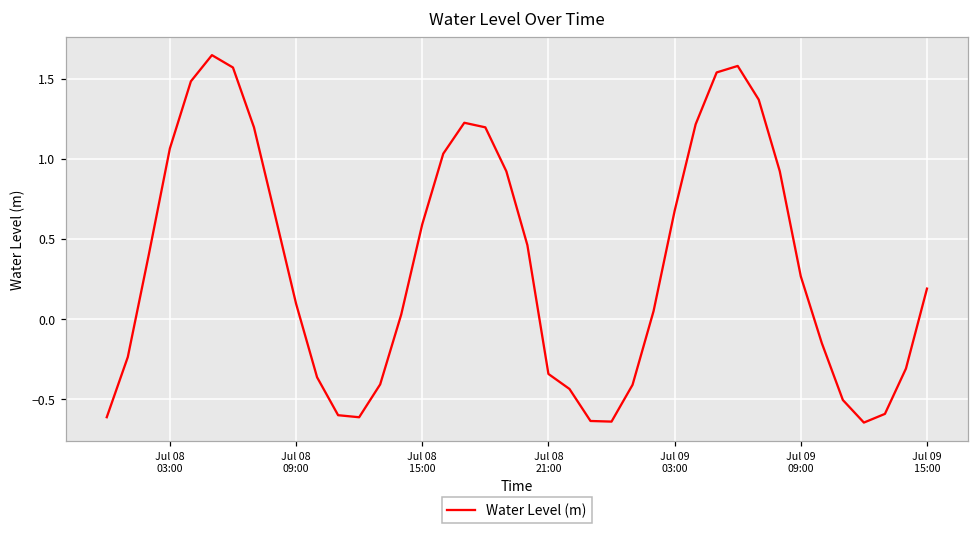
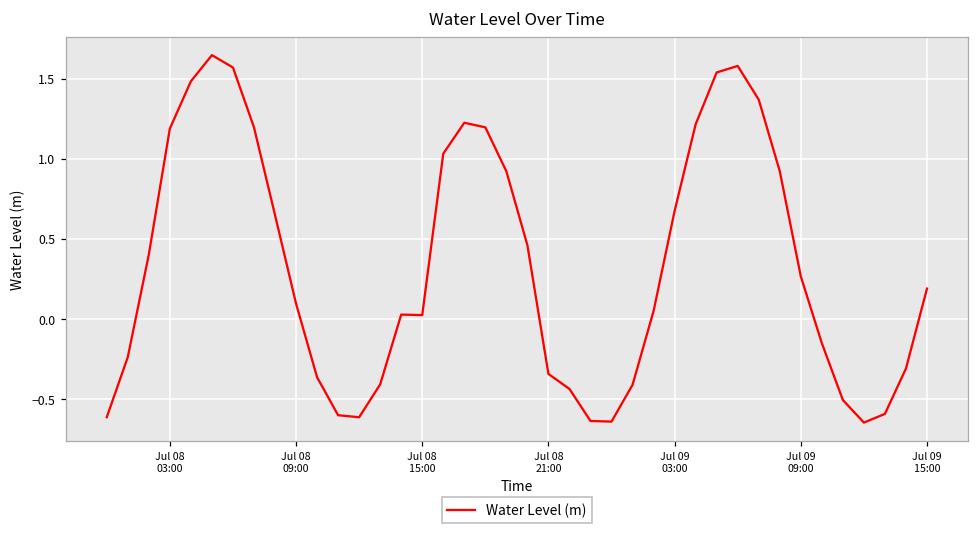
Jul 08 03:00: 1.06 -> 1.19
Jul 08 15:00: 0.59 -> 0.02
